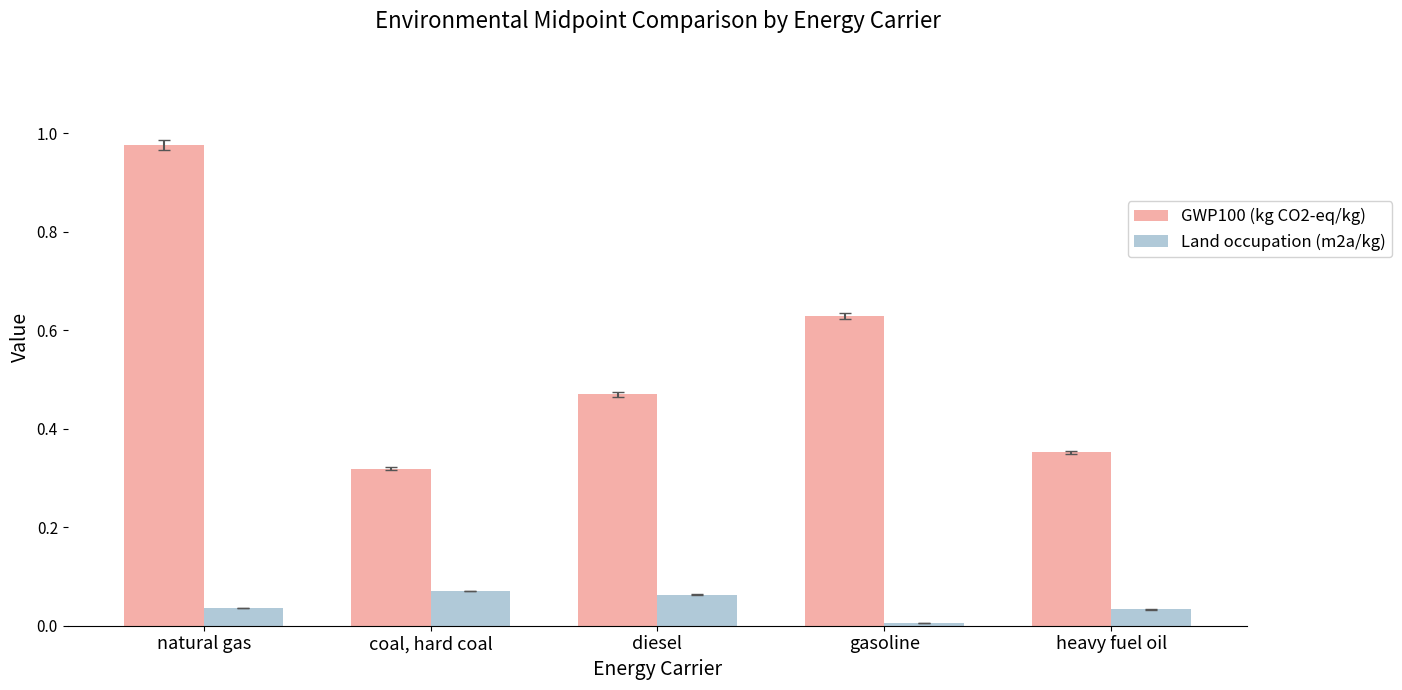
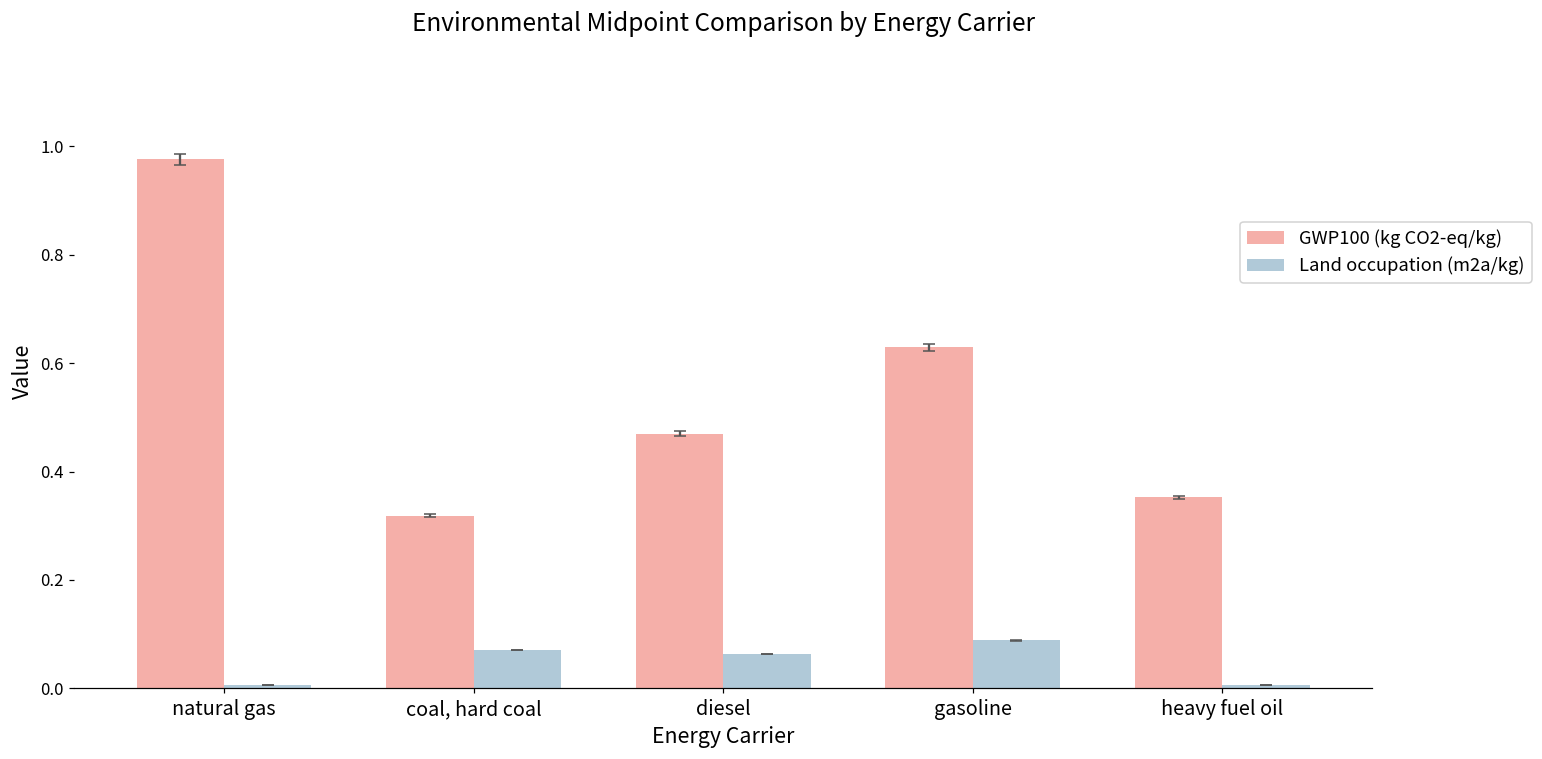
Land occupation (m2a/kg), natural gas: 0.04 -> 0.01
Land occupation (m2a/kg), gasoline: 0.01 -> 0.09
Land occupation (m2a/kg), heavy fuel oil: 0.03 -> 0.01
